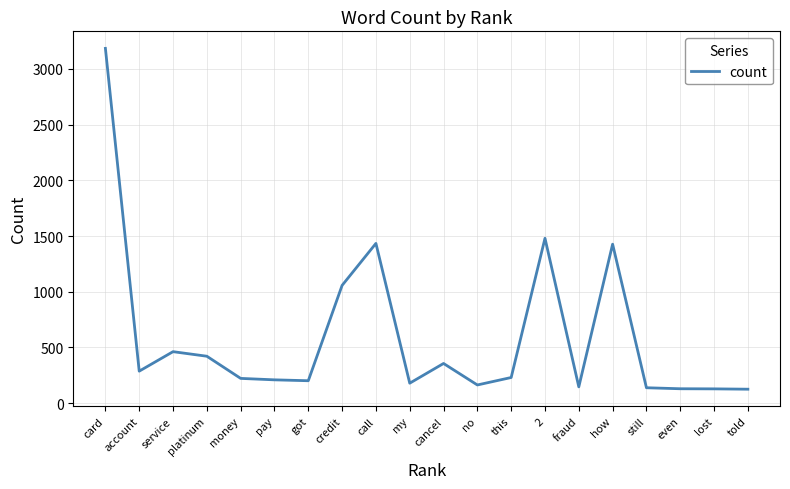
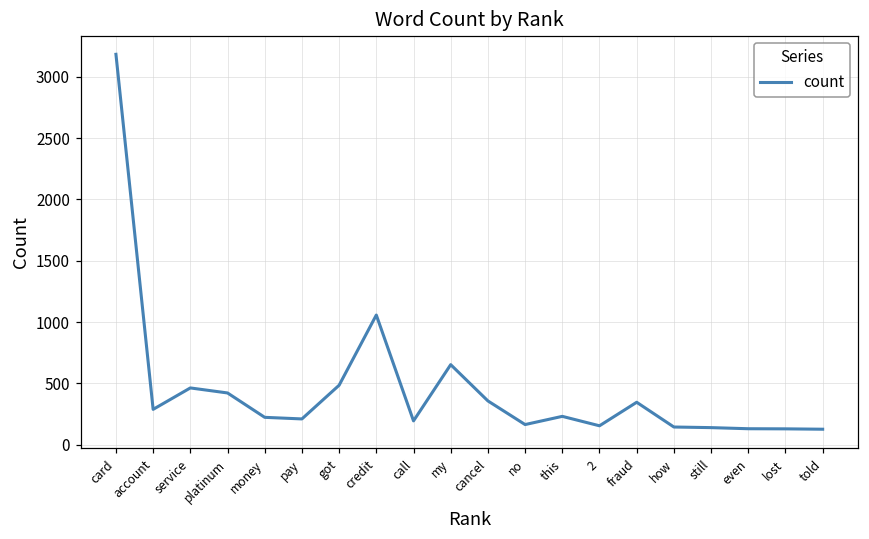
got: 200 -> 480
call: 1430 -> 190
my: 180 -> 650
2: 1480 -> 150
fraud: 150 -> 350
how: 1430 -> 140
